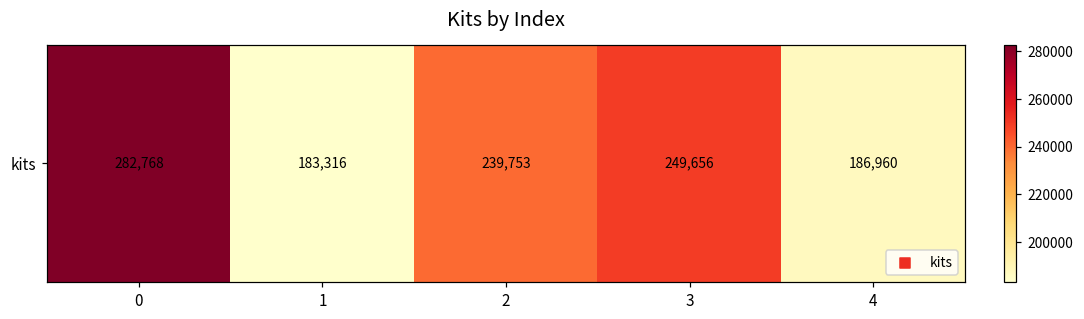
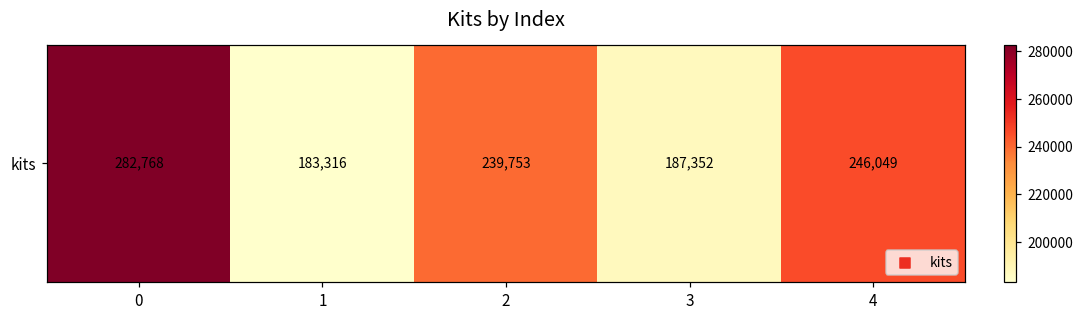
kits, 3: 249,656 -> 187,352
kits, 4: 186,960 -> 246,049
